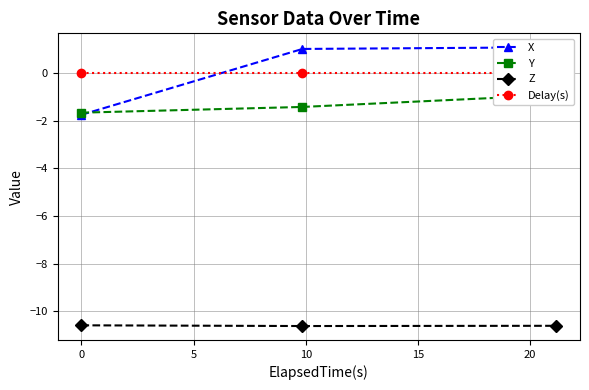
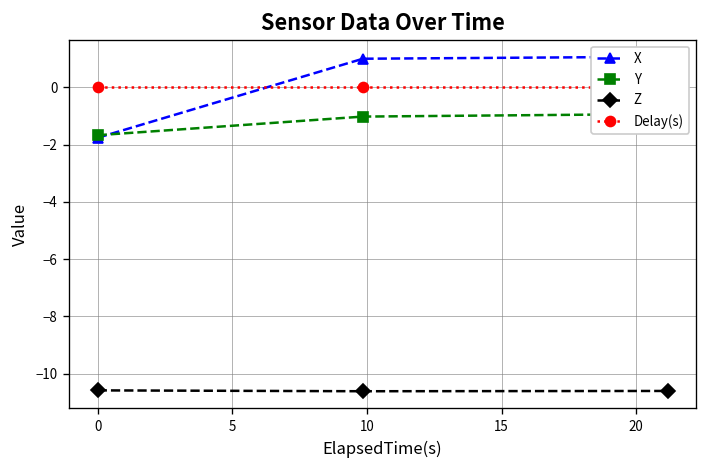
Y, 10: -1.4 -> -1.0
